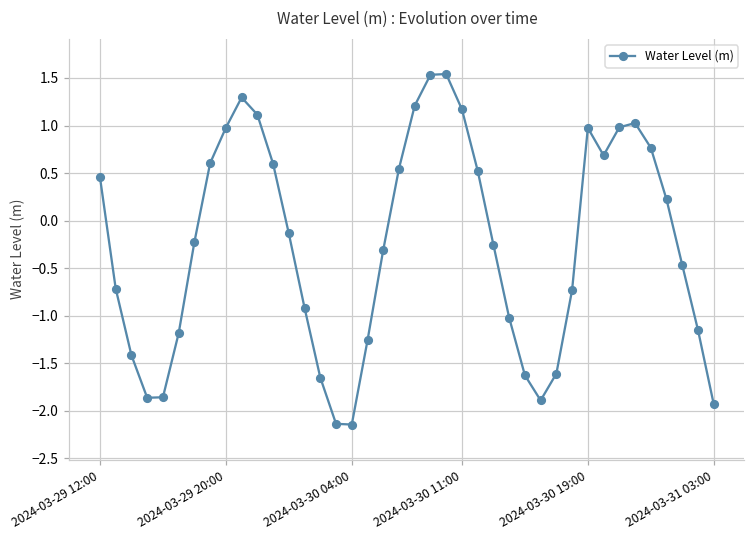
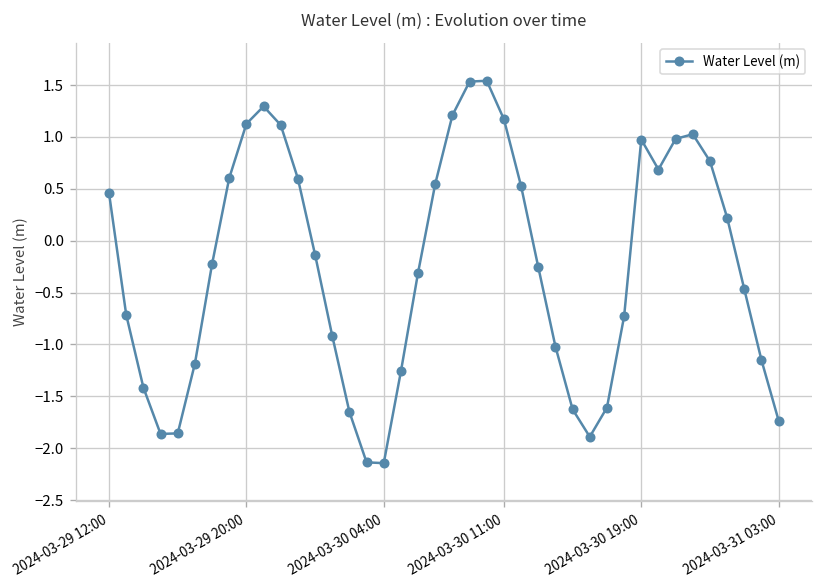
2024-03-29 20:00: 1.0 -> 1.1
2024-03-31 03:00: -1.9 -> -1.7
